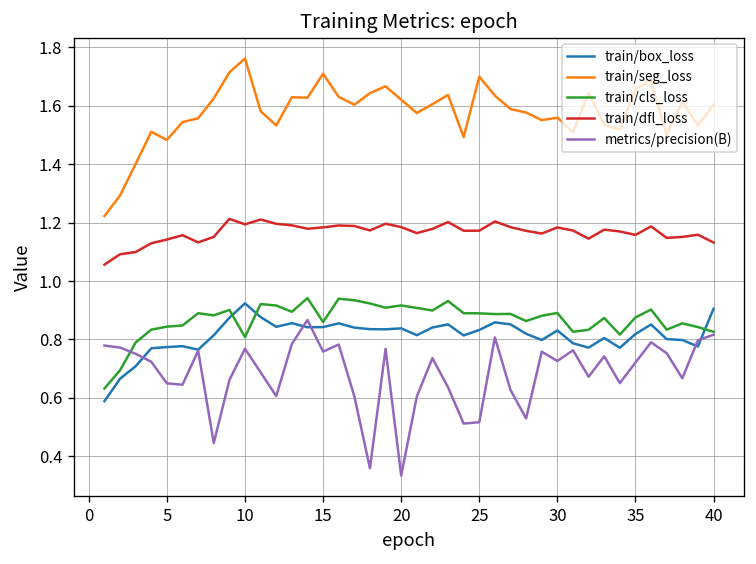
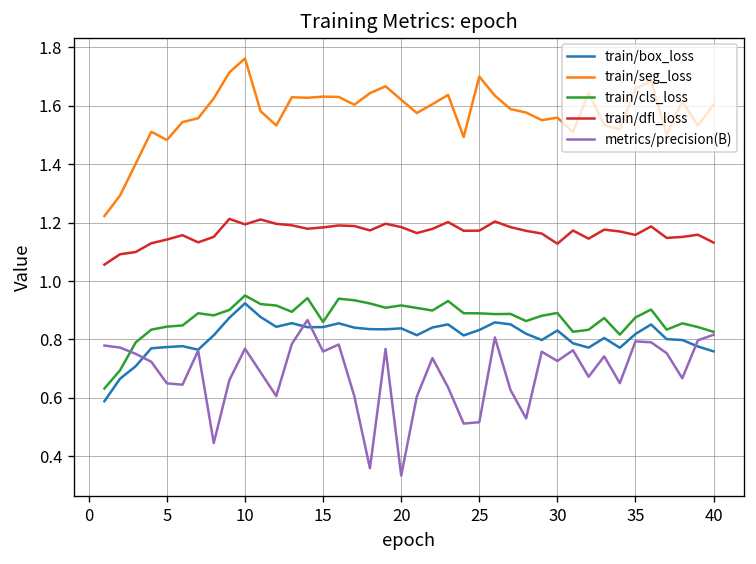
train/cls_loss, 10: 0.81 -> 0.95
train/seg_loss, 15: 1.71 -> 1.63
train/dfl_loss, 30: 1.18 -> 1.13
metrics/precision(B), 35: 0.72 -> 0.79
train/box_loss, 40: 0.91 -> 0.76
